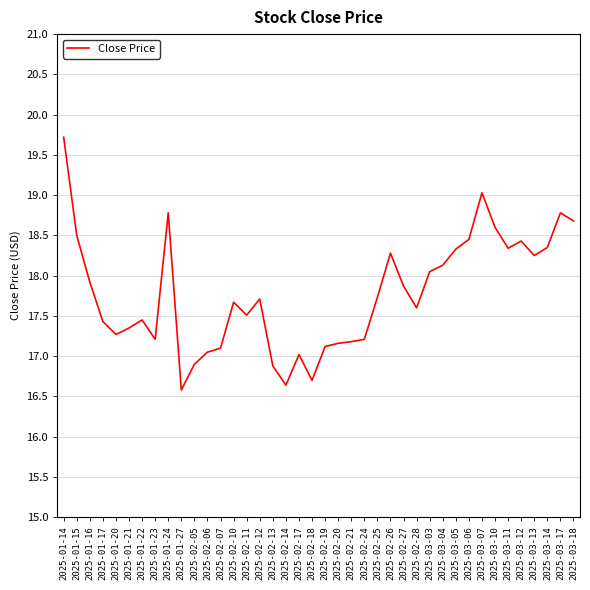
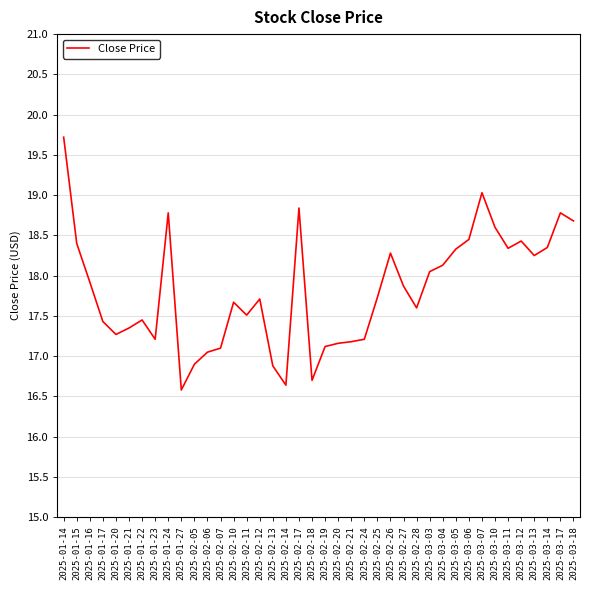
2025-01-15: 18.5 -> 18.4
2025-02-17: 17.0 -> 18.8
